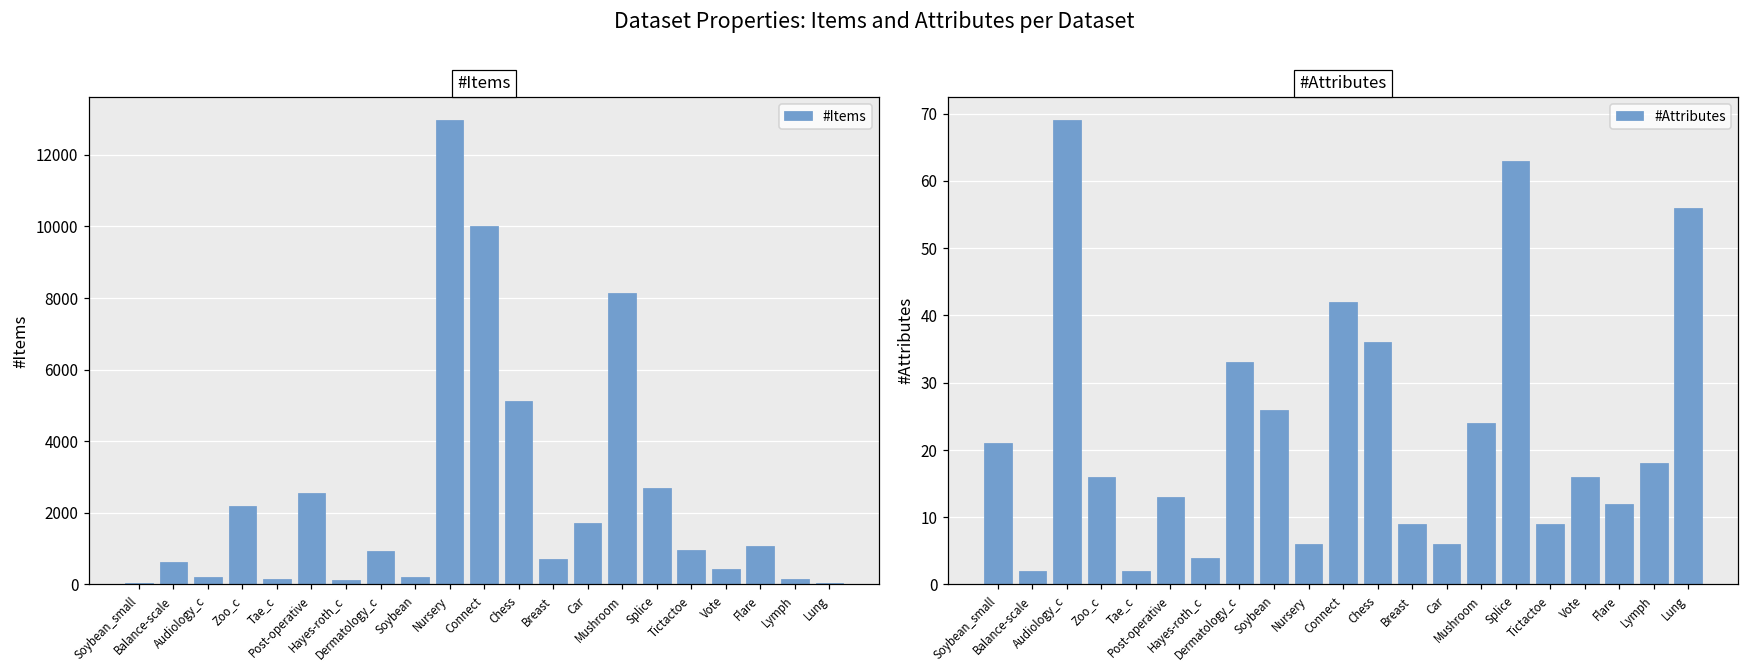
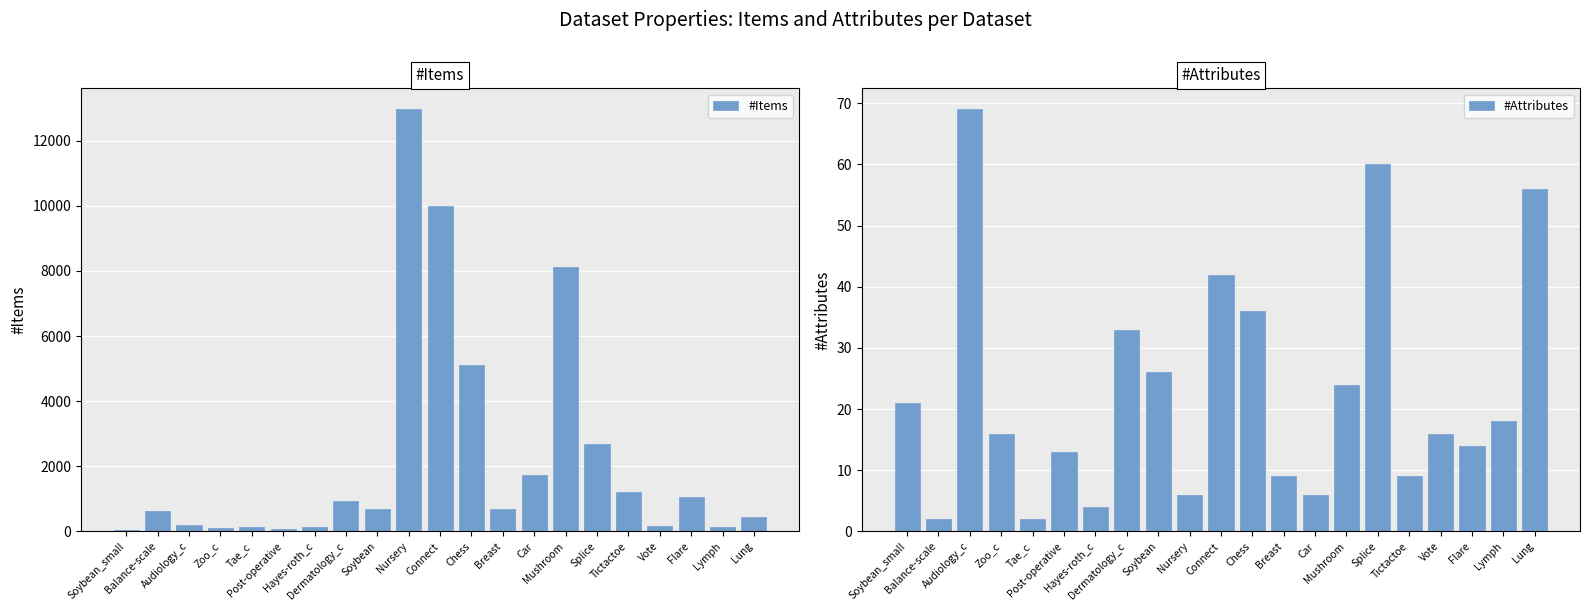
#Items, Zoo_c: 2200 -> 100
#Items, Post-operative: 2600 -> 100
#Items, Soybean: 200 -> 700
#Items, Tictactoe: 1000 -> 1200
#Items, Vote: 400 -> 200
#Items, Lung: 0 -> 500
#Attributes, Splice: 63 -> 60
#Attributes, Flare: 12 -> 14
